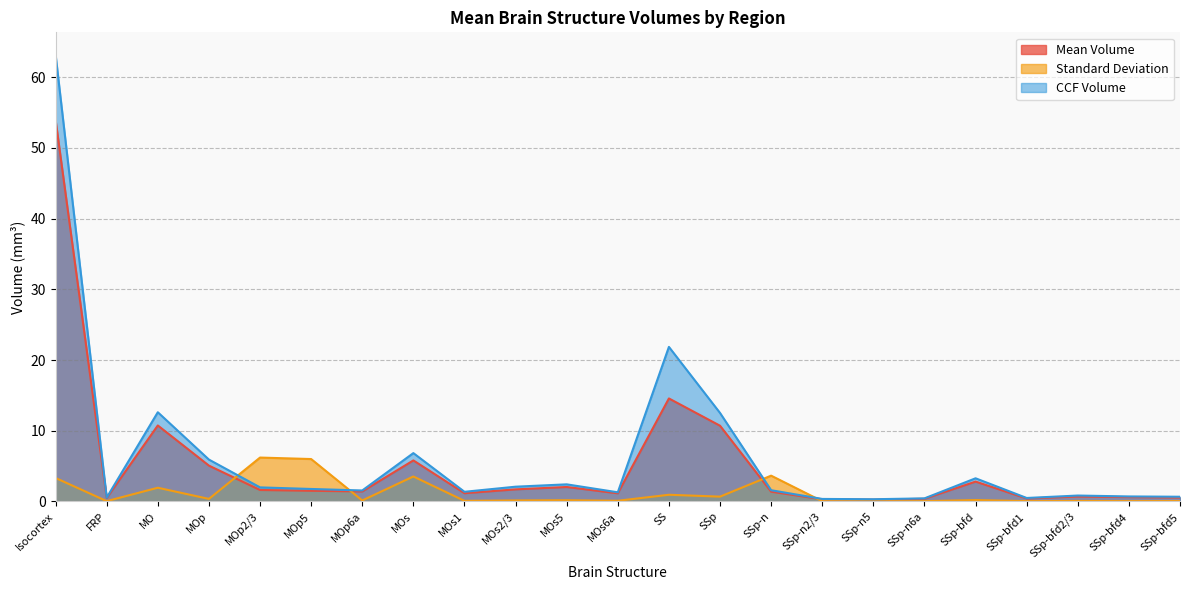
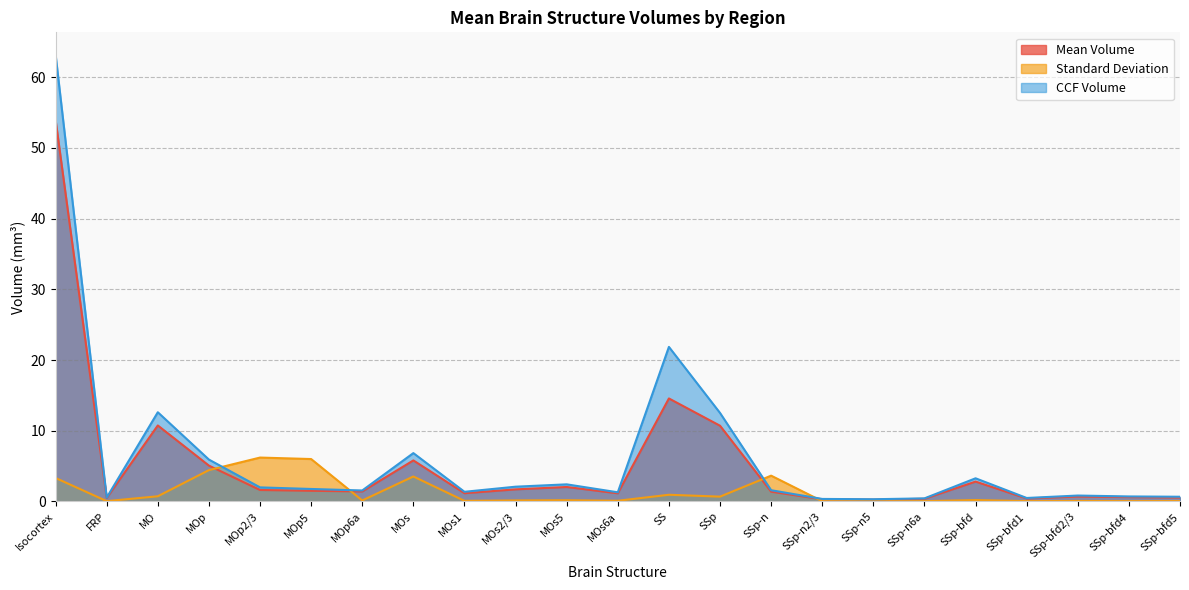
Standard Deviation, MO: 2 -> 1
Standard Deviation, MOp: 0 -> 4
